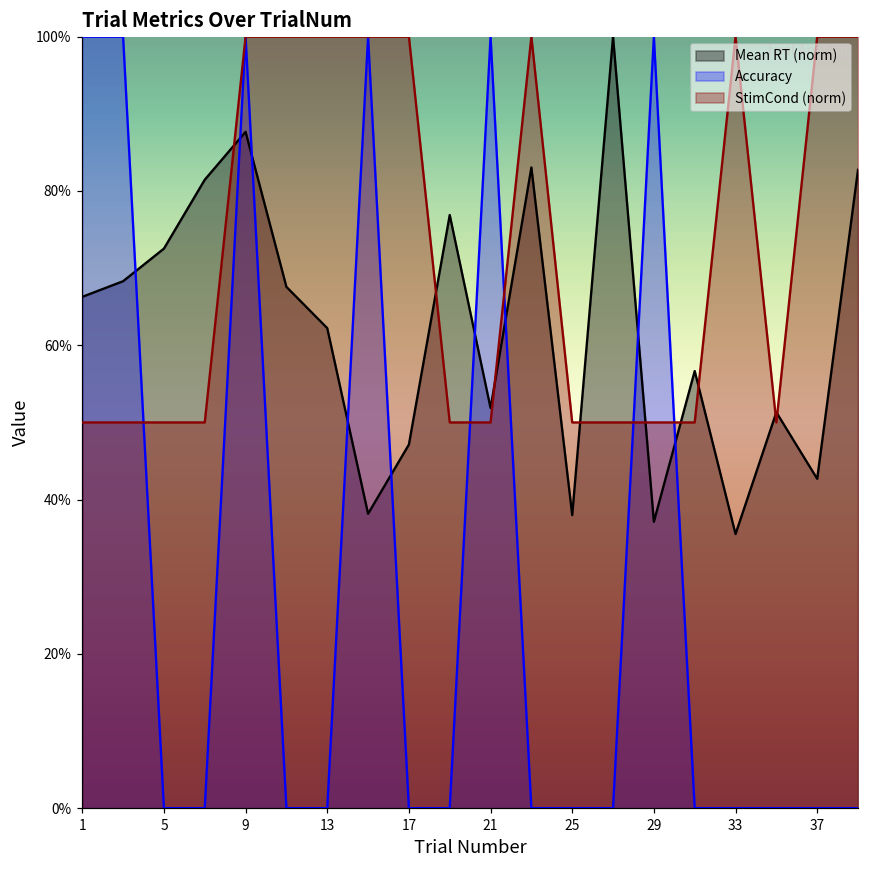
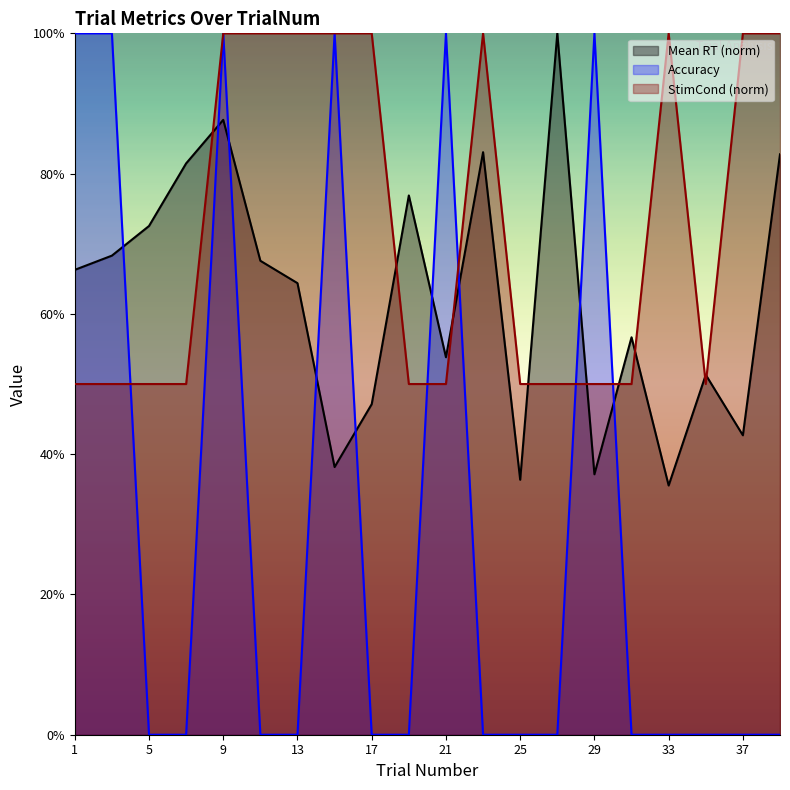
Mean RT (norm), 13: 62% -> 64%
Mean RT (norm), 21: 52% -> 54%
Mean RT (norm), 25: 38% -> 36%
